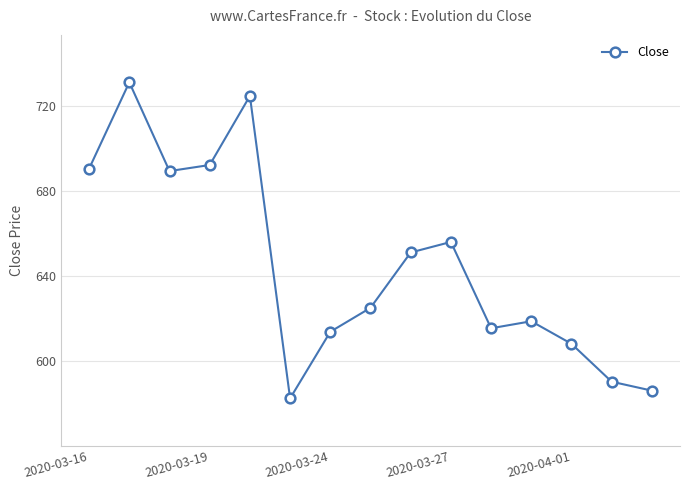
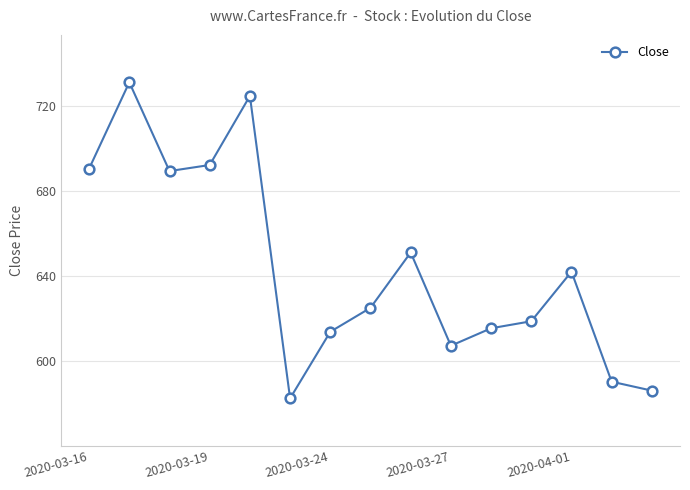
2020-03-27: 656 -> 607
2020-04-01: 608 -> 642
